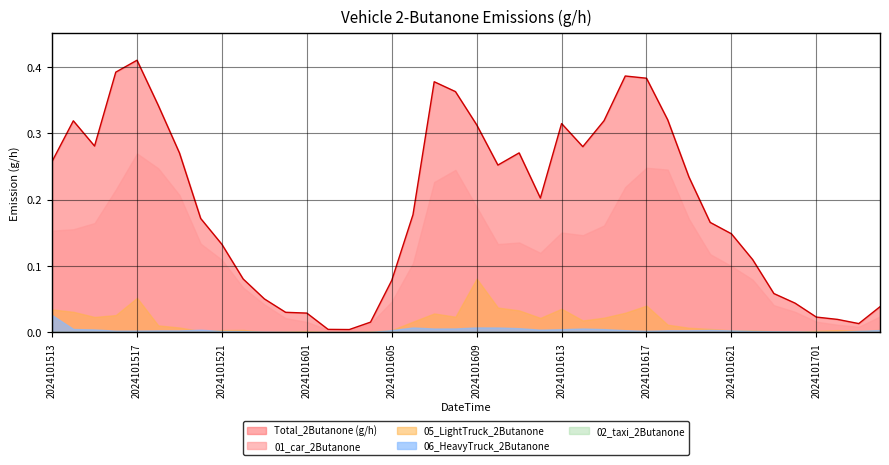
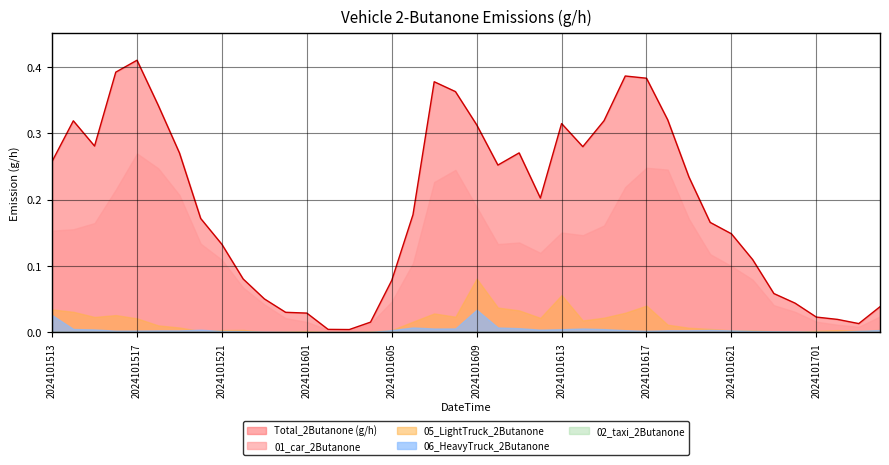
05_LightTruck_2Butanone, 2024101517: 0.05 -> 0.02
06_HeavyTruck_2Butanone, 2024101609: 0.01 -> 0.03
05_LightTruck_2Butanone, 2024101613: 0.04 -> 0.06
